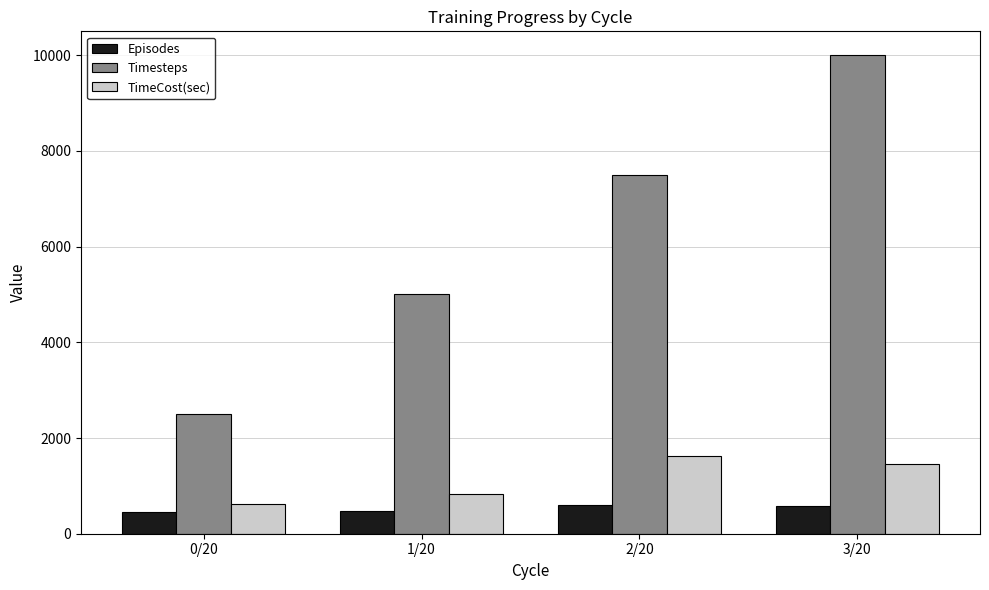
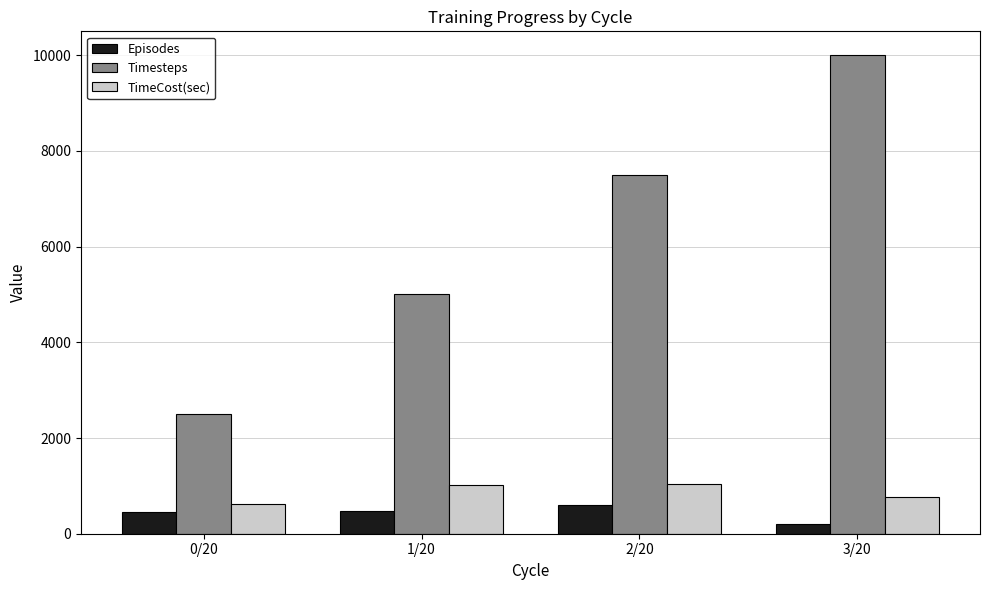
TimeCost(sec), 1/20: 800 -> 1000
TimeCost(sec), 2/20: 1600 -> 1000
Episodes, 3/20: 600 -> 200
TimeCost(sec), 3/20: 1500 -> 800
